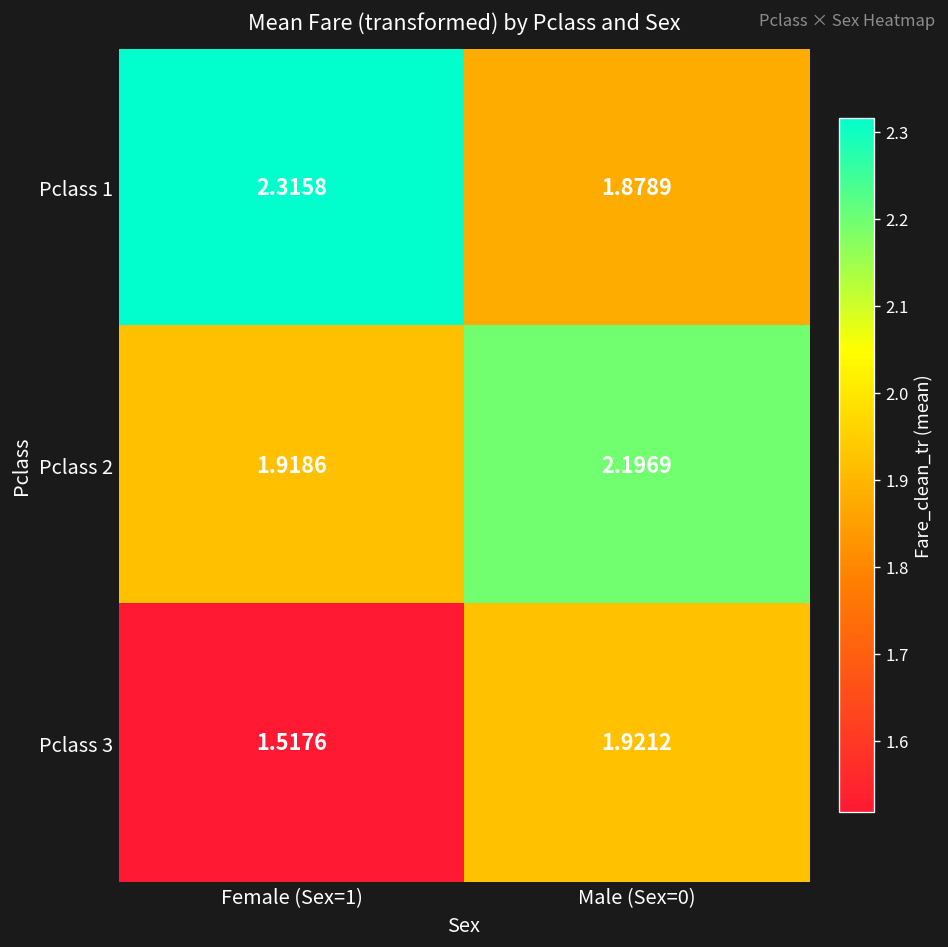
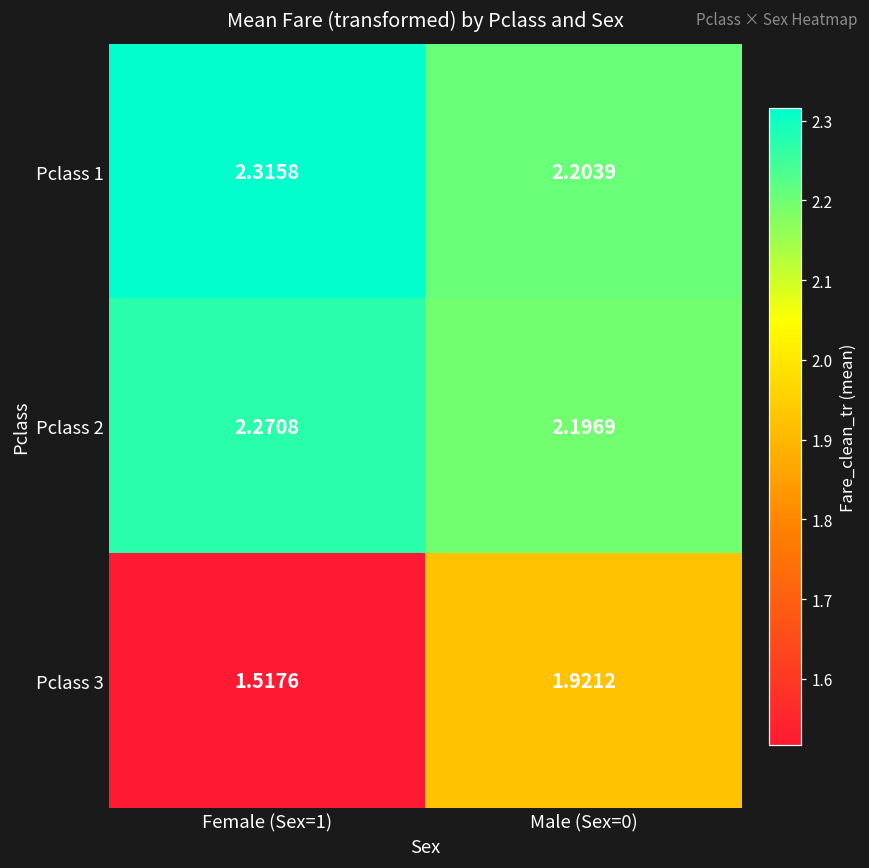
Pclass 1, Male (Sex=0): 1.8789 -> 2.2039
Pclass 2, Female (Sex=1): 1.9186 -> 2.2708
